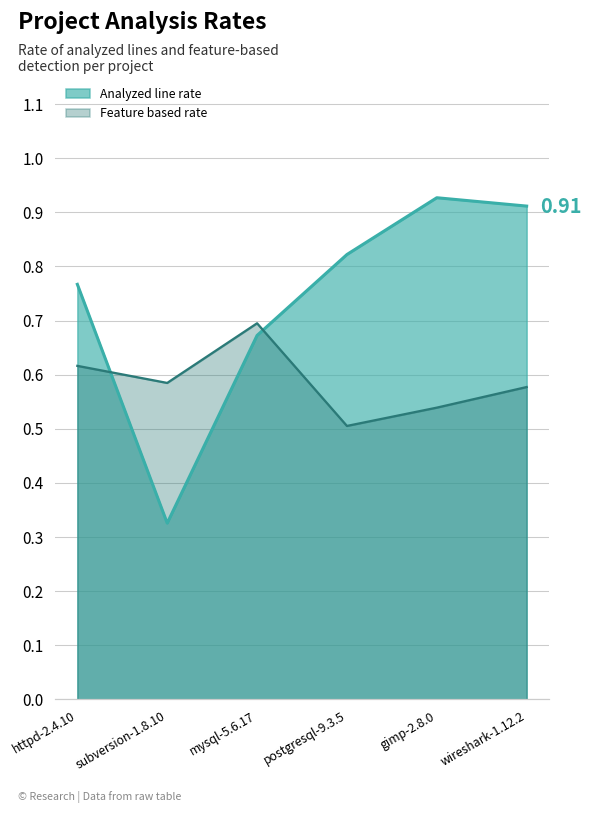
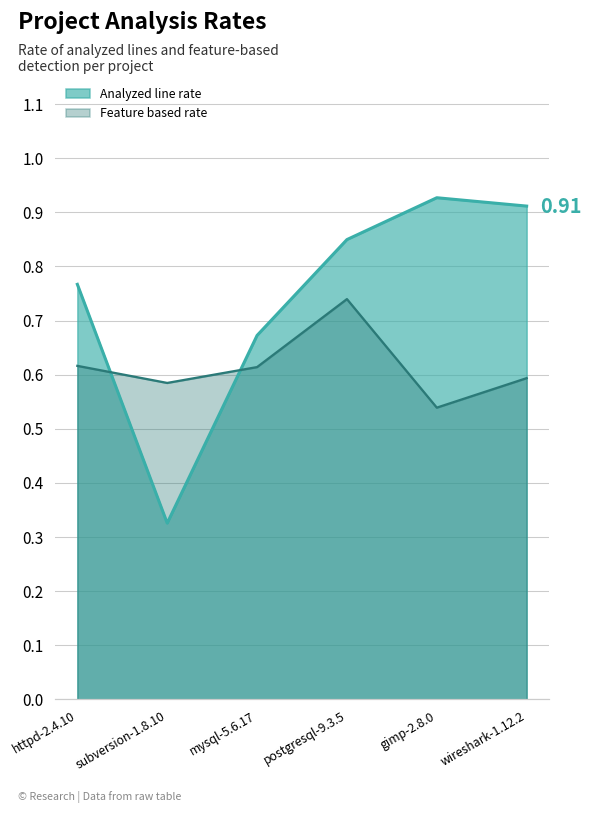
Feature based rate, mysql-5.6.17: 0.69 -> 0.61
Analyzed line rate, postgresql-9.3.5: 0.82 -> 0.85
Feature based rate, postgresql-9.3.5: 0.51 -> 0.74
Feature based rate, wireshark-1.12.2: 0.58 -> 0.59
